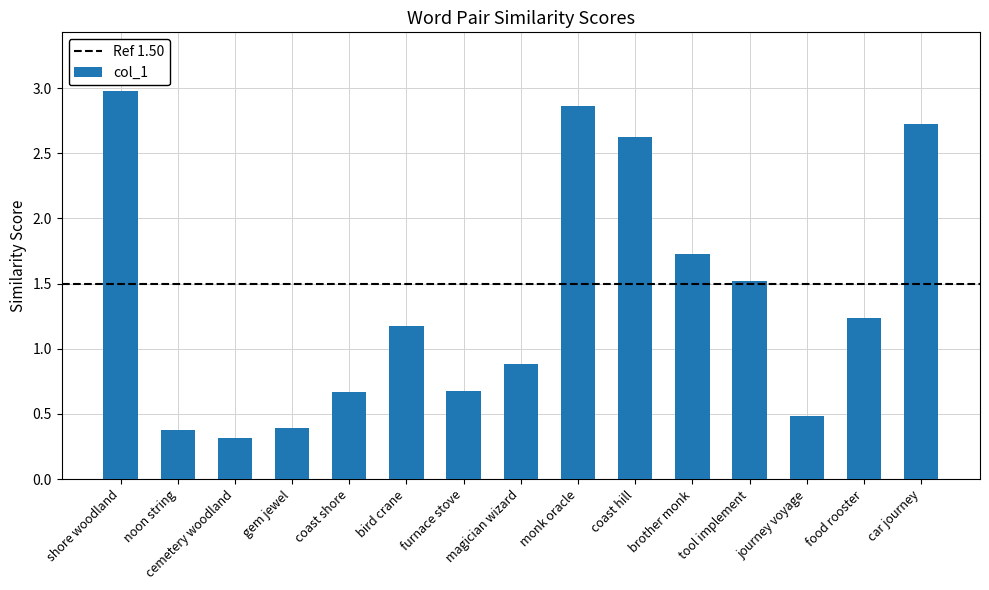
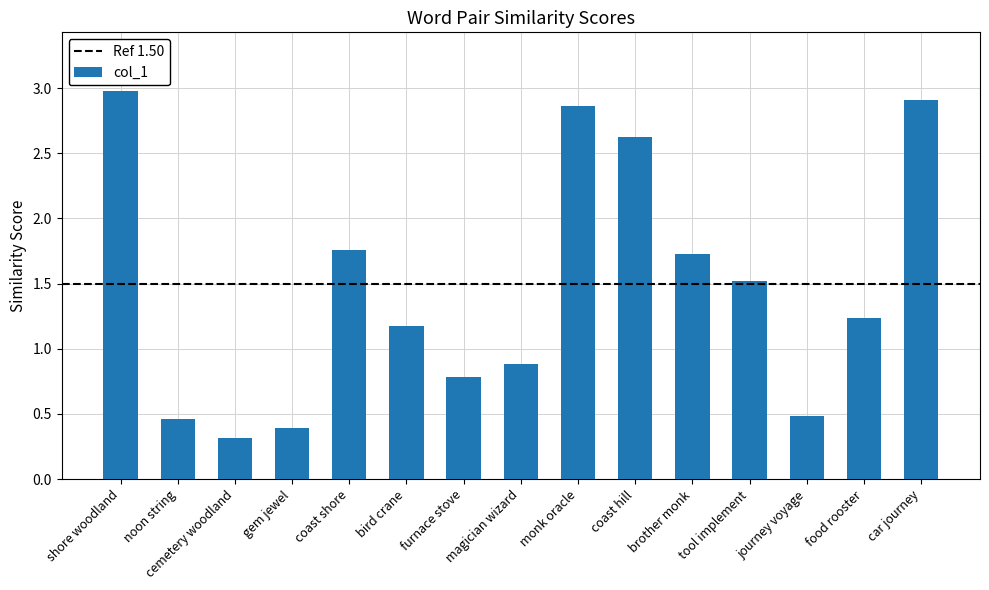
noon string: 0.38 -> 0.46
coast shore: 0.67 -> 1.76
furnace stove: 0.68 -> 0.78
car journey: 2.73 -> 2.91
